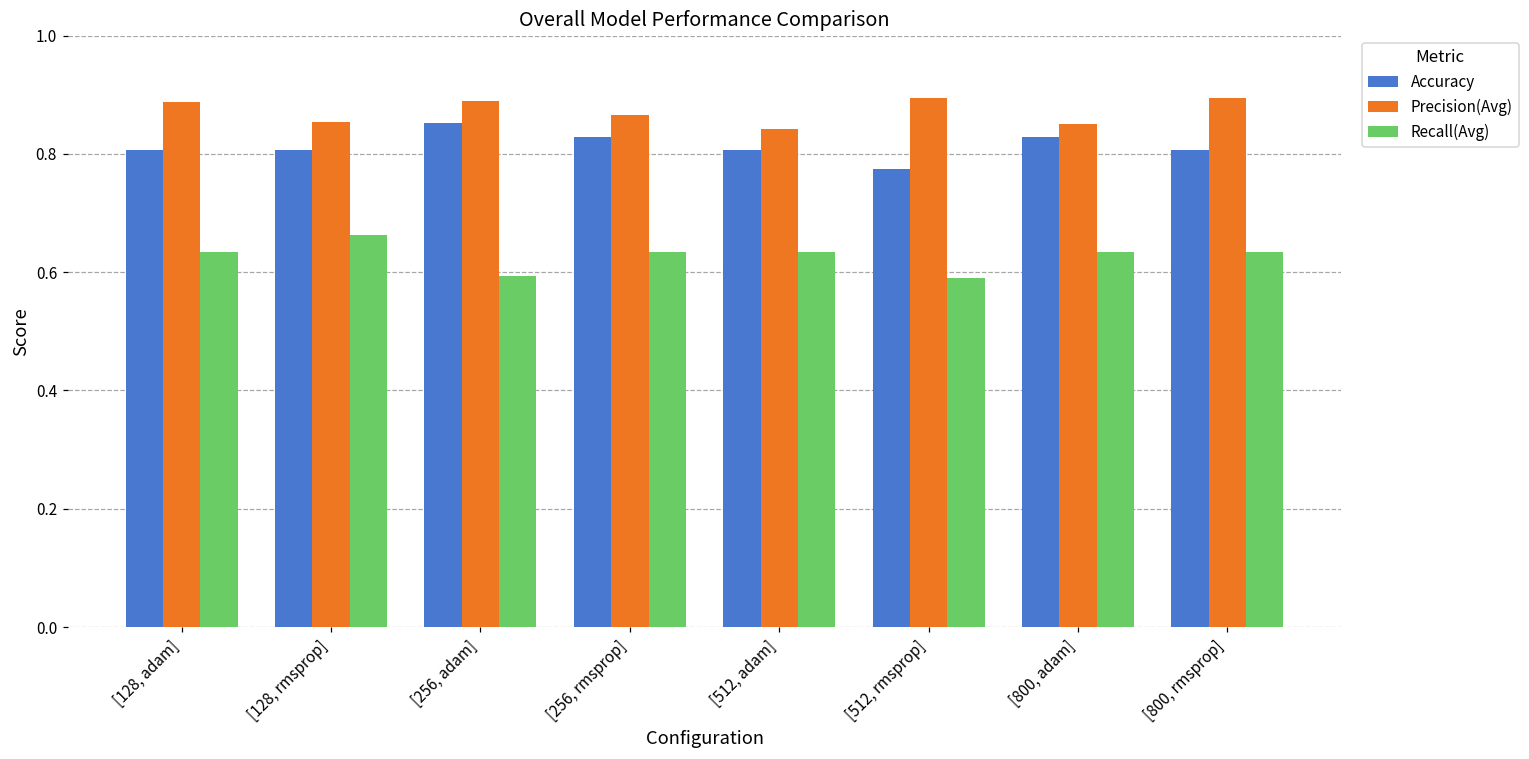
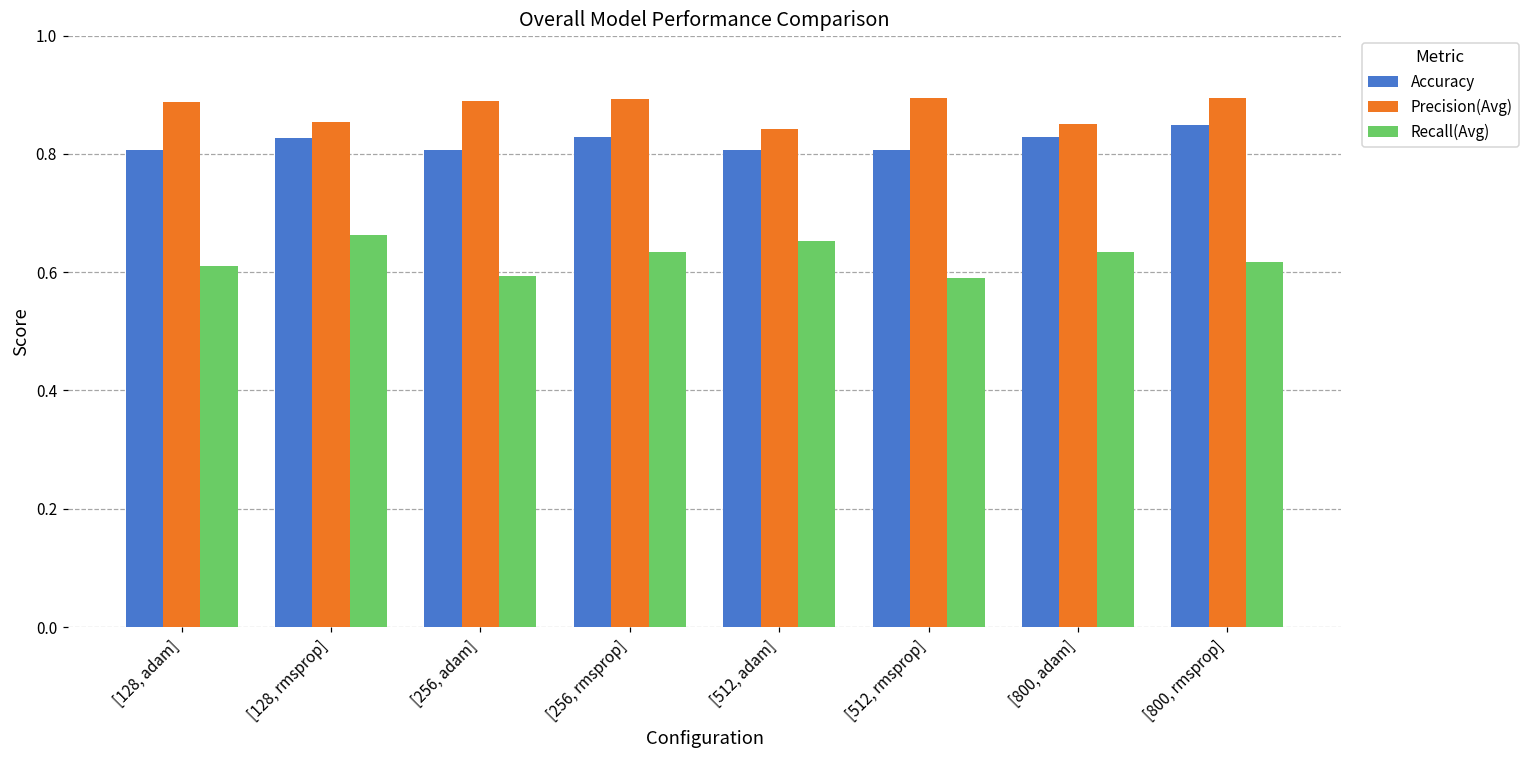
Recall(Avg), [128, adam]: 0.63 -> 0.61
Accuracy, [128, rmsprop]: 0.81 -> 0.83
Accuracy, [256, adam]: 0.85 -> 0.81
Precision(Avg), [256, rmsprop]: 0.87 -> 0.89
Recall(Avg), [512, adam]: 0.63 -> 0.65
Accuracy, [512, rmsprop]: 0.77 -> 0.81
Accuracy, [800, rmsprop]: 0.81 -> 0.85
Recall(Avg), [800, rmsprop]: 0.63 -> 0.62
